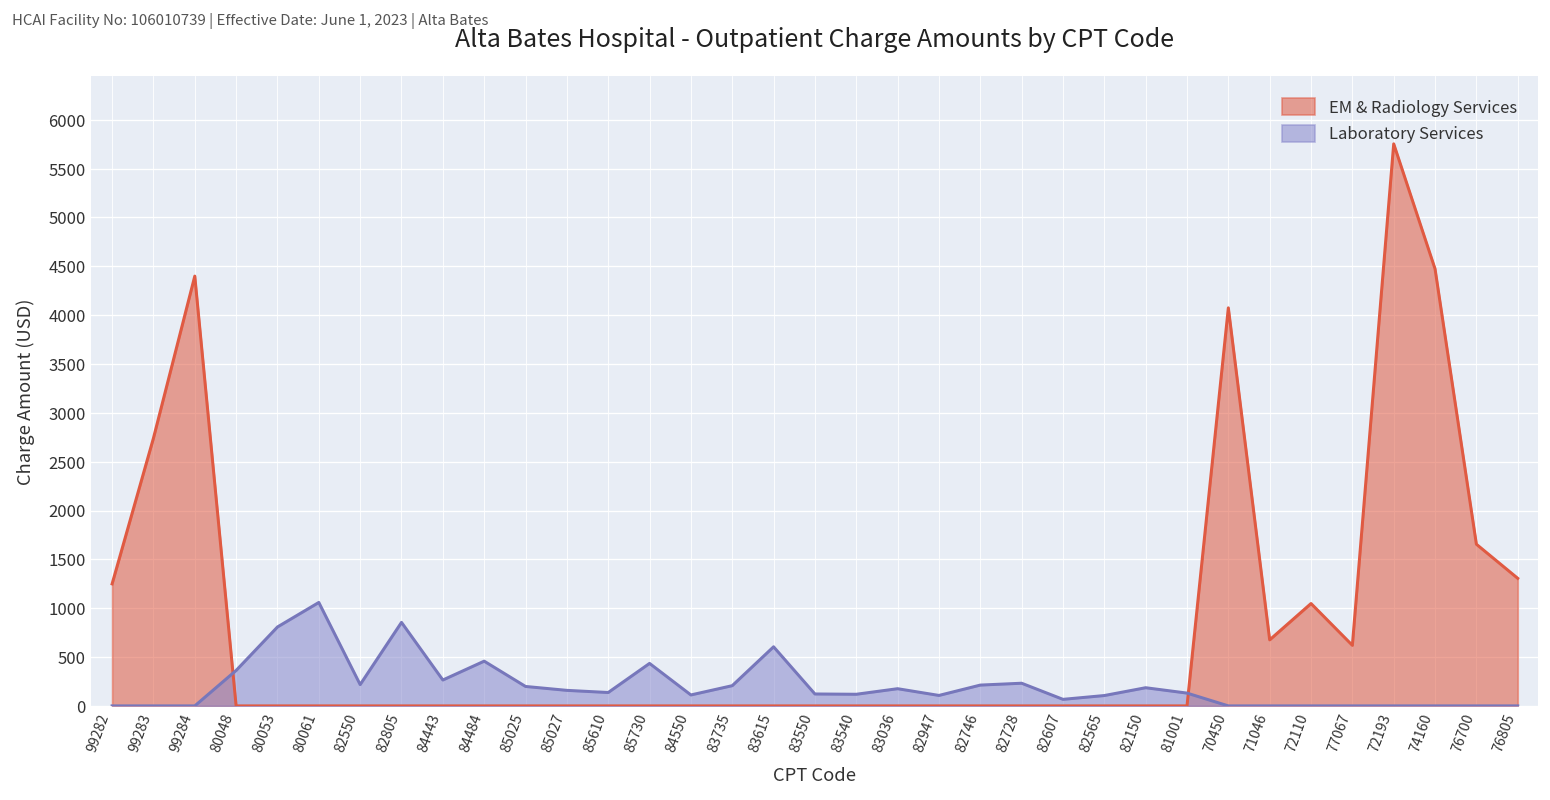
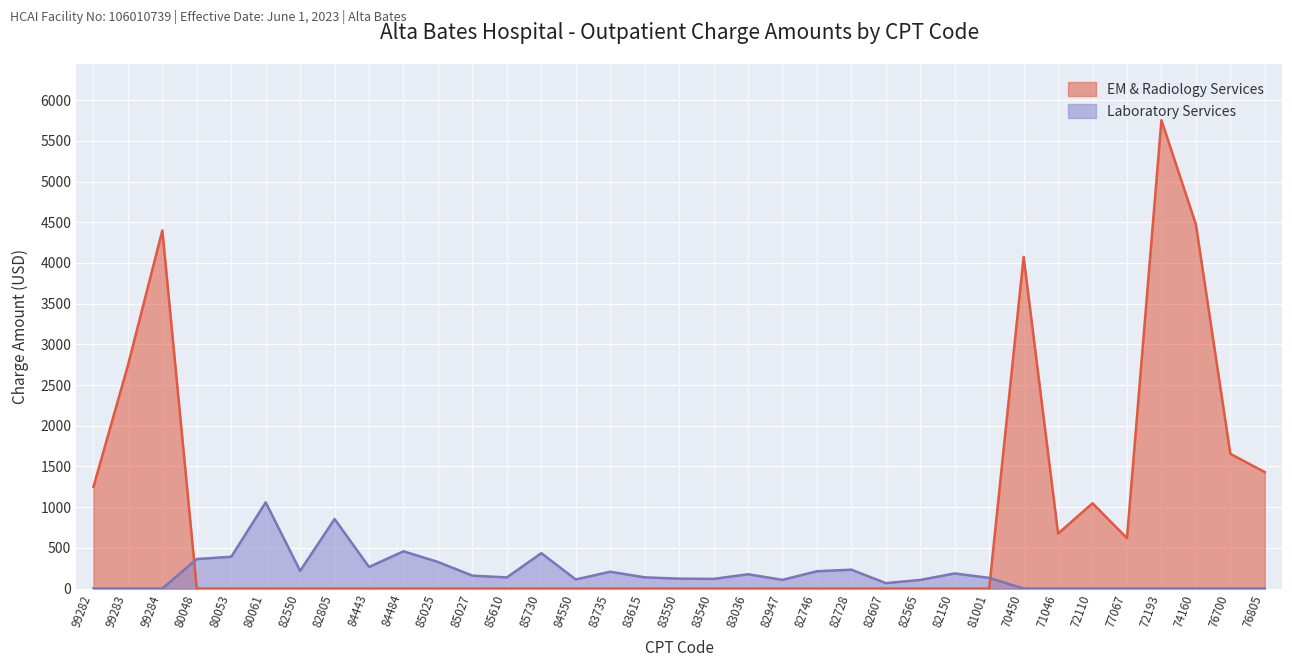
Laboratory Services, 80053: 800 -> 400
Laboratory Services, 85025: 200 -> 300
Laboratory Services, 83615: 600 -> 100
EM & Radiology Services, 76805: 1300 -> 1400
